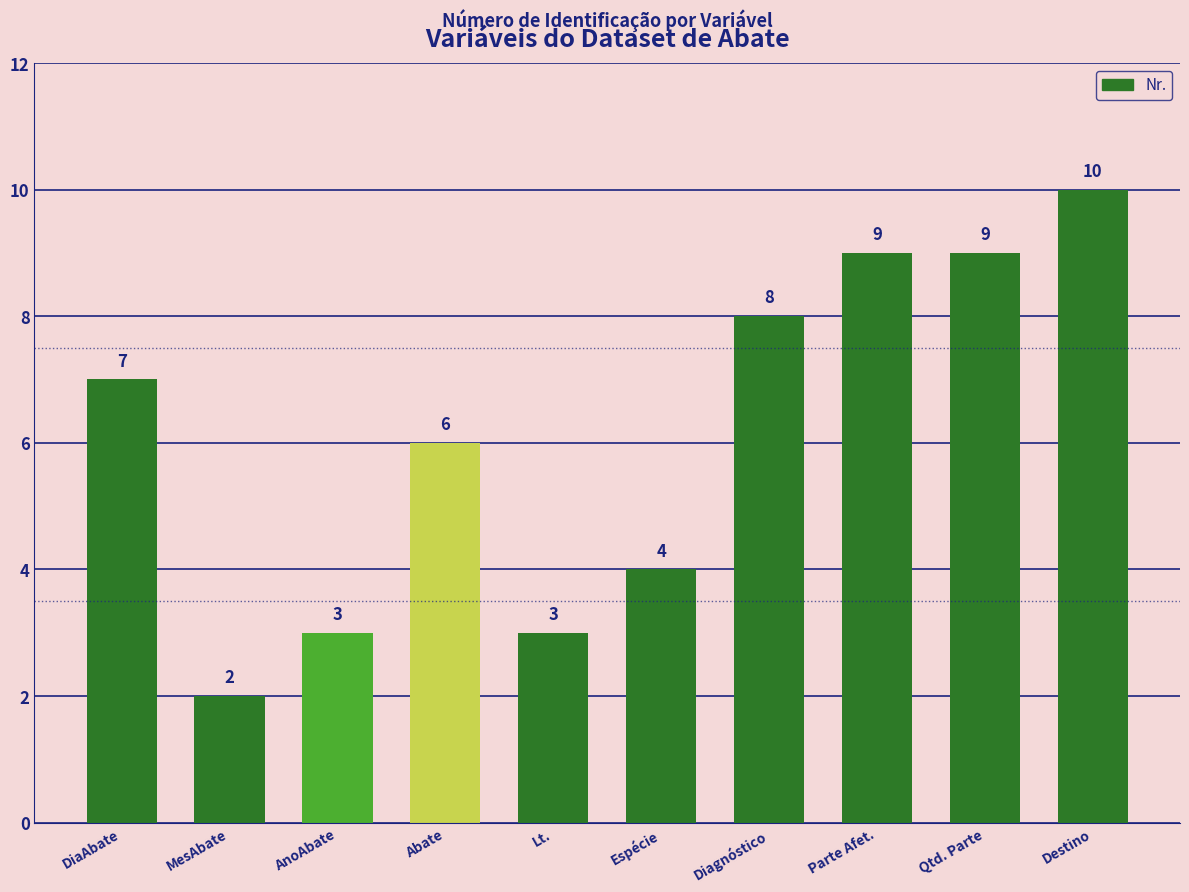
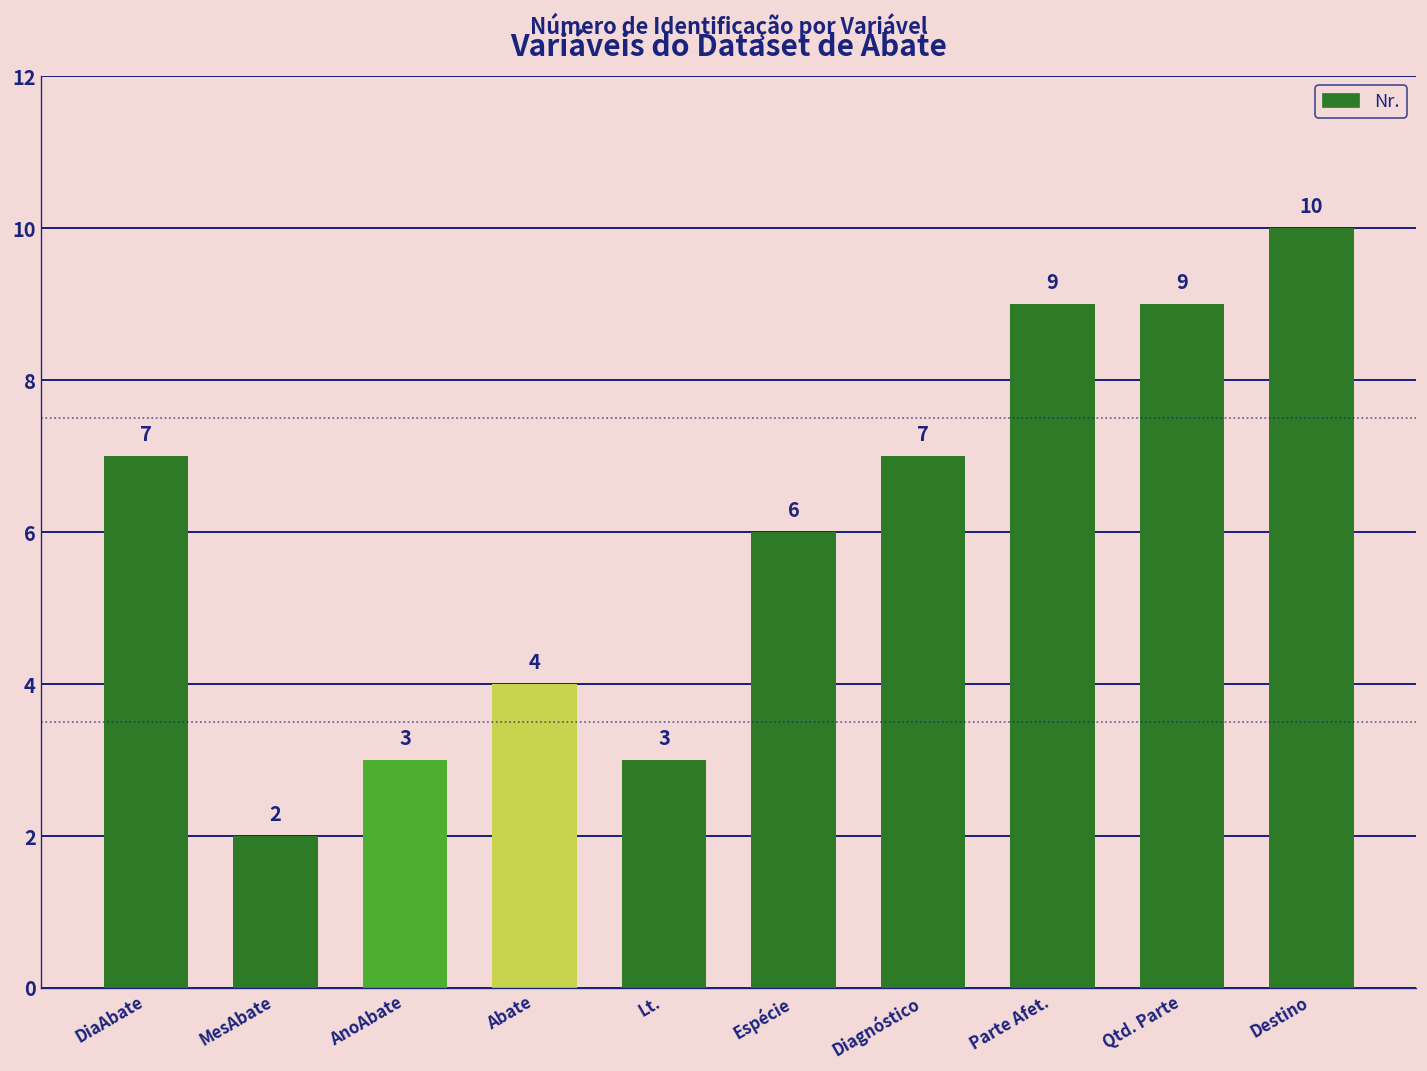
Abate: 6 -> 4
Espécie: 4 -> 6
Diagnóstico: 8 -> 7
